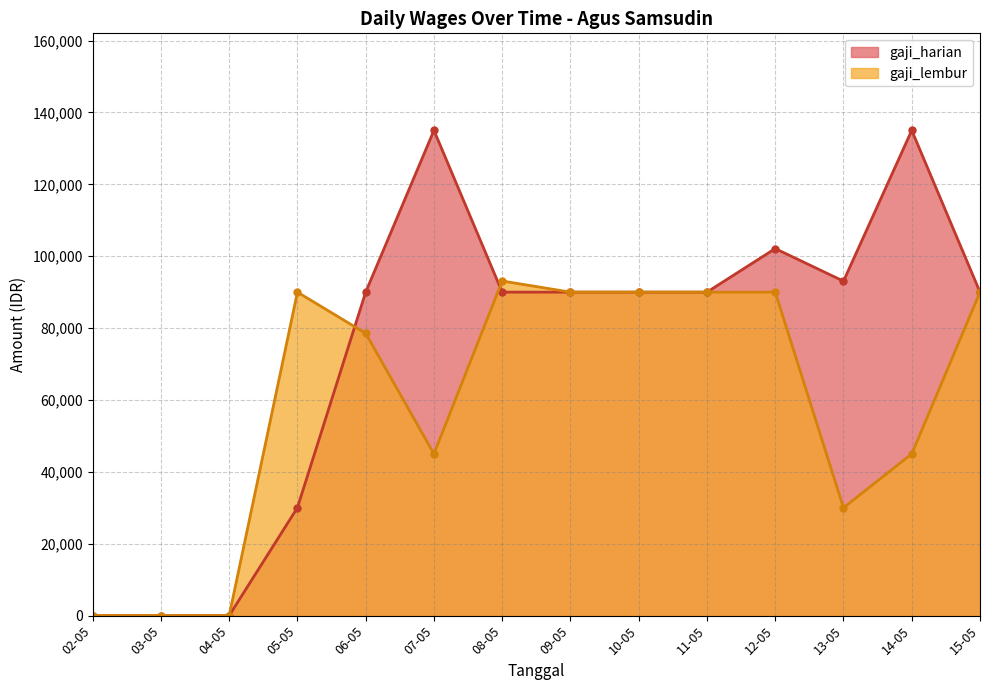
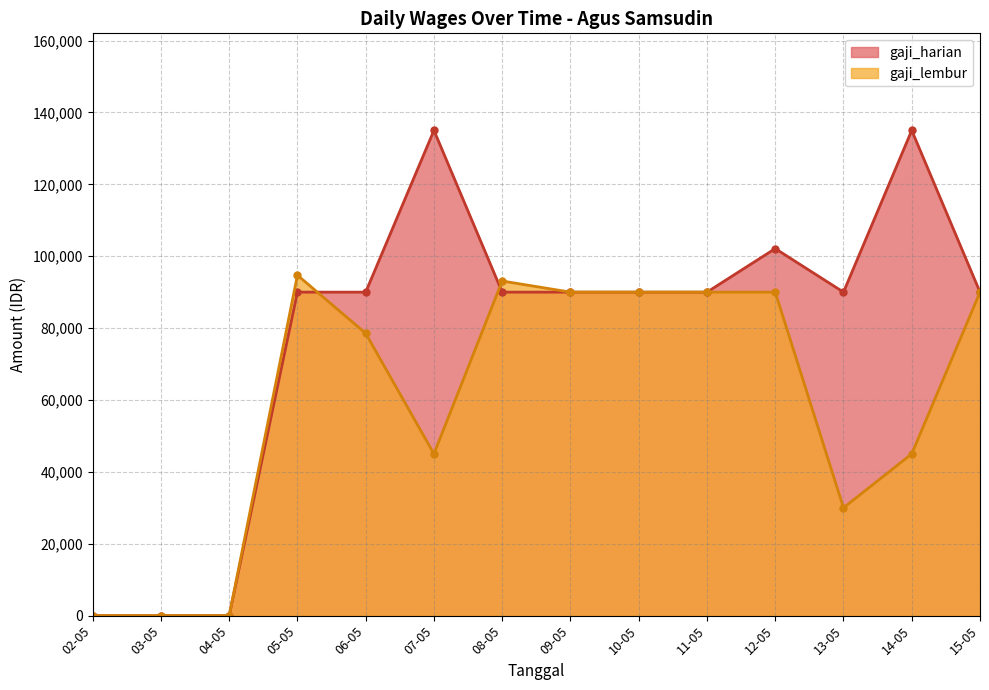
gaji_harian, 05-05: 30,000 -> 90,000
gaji_lembur, 05-05: 90,000 -> 95,000
gaji_harian, 13-05: 93,000 -> 90,000
